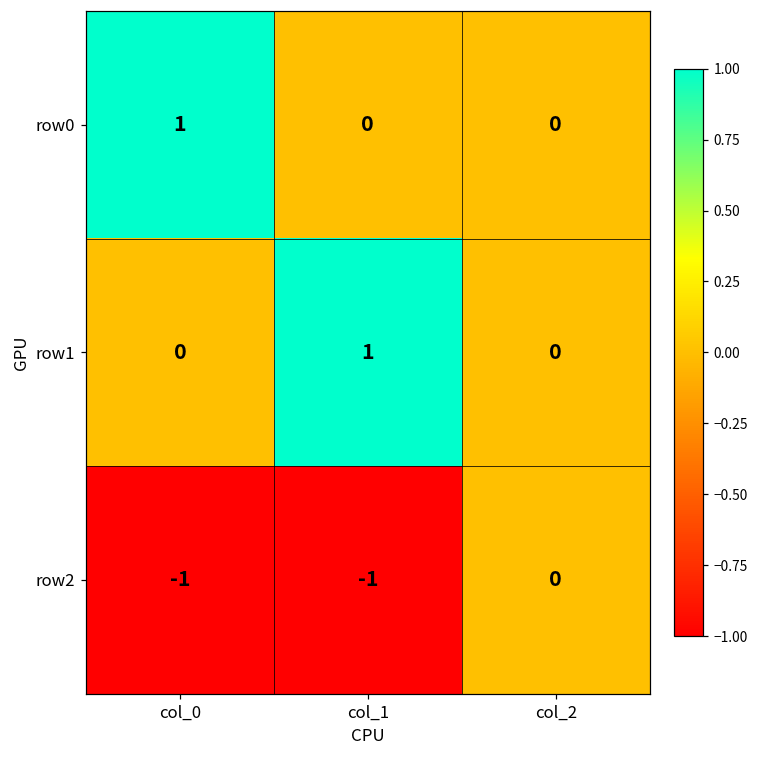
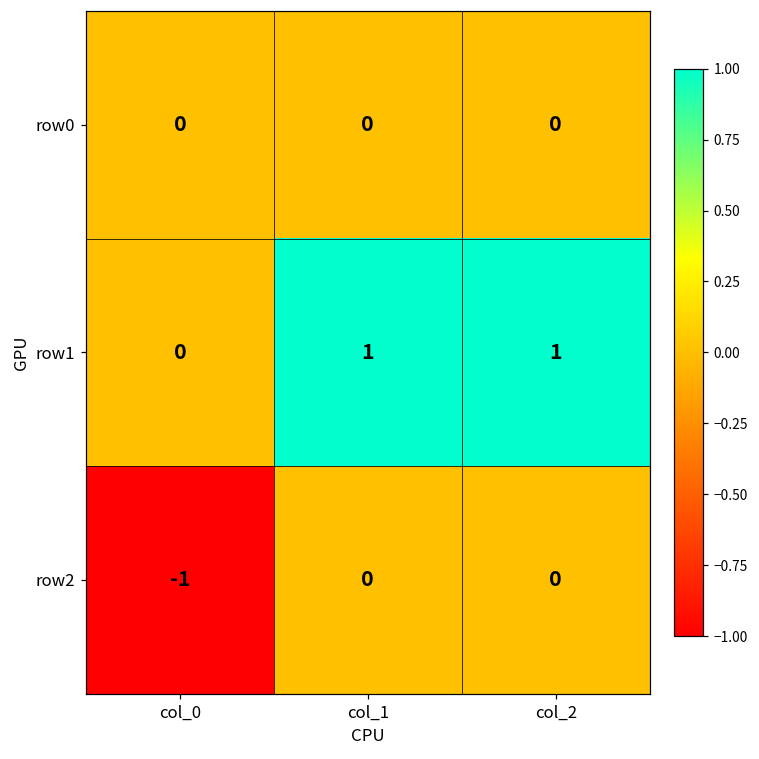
row0, col_0: 1 -> 0
row1, col_2: 0 -> 1
row2, col_1: -1 -> 0
